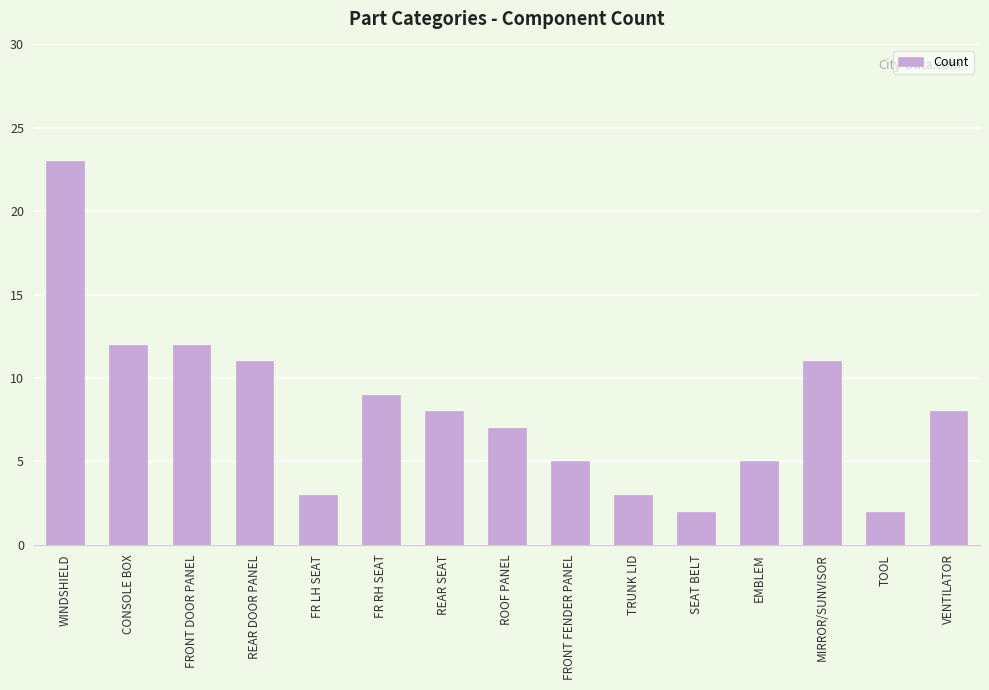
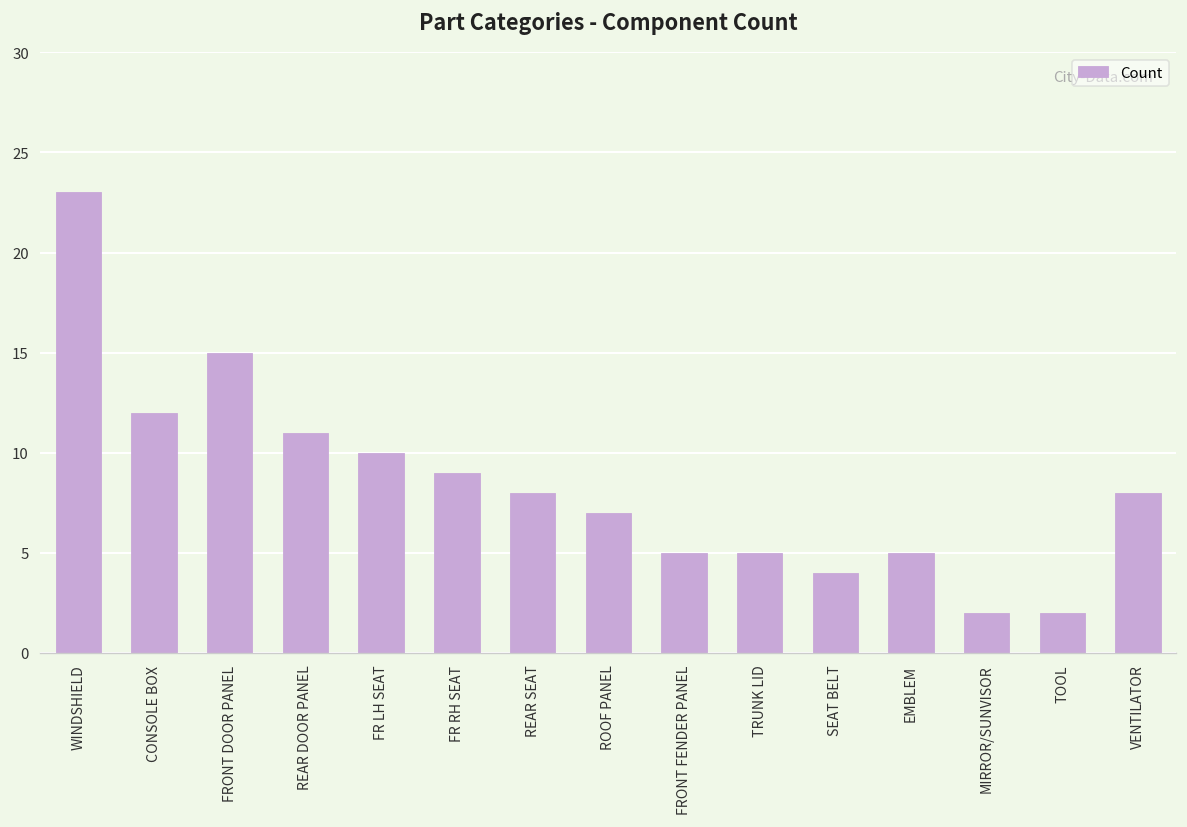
FRONT DOOR PANEL: 12 -> 15
FR LH SEAT: 3 -> 10
TRUNK LID: 3 -> 5
SEAT BELT: 2 -> 4
MIRROR/SUNVISOR: 11 -> 2
